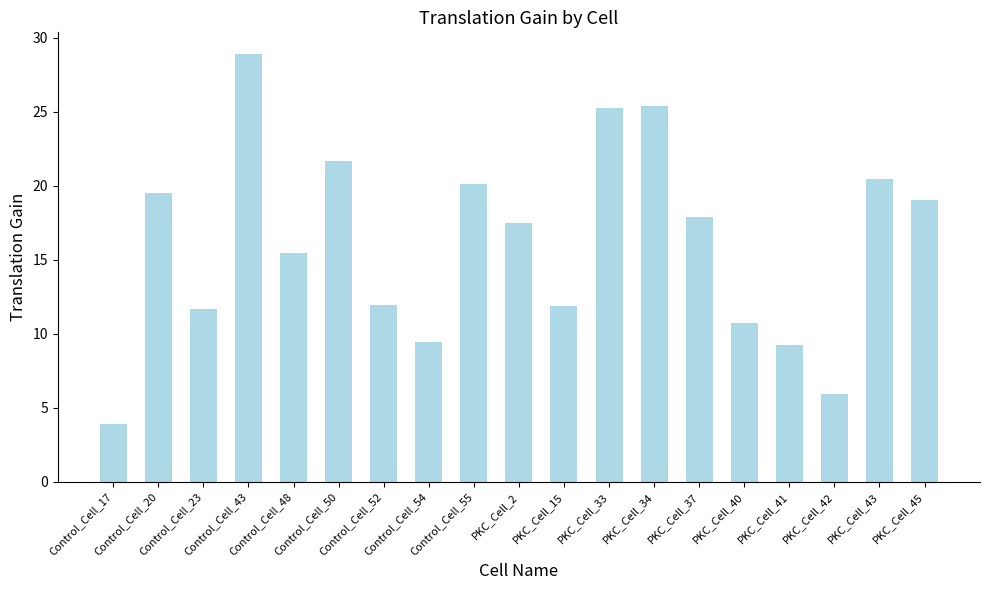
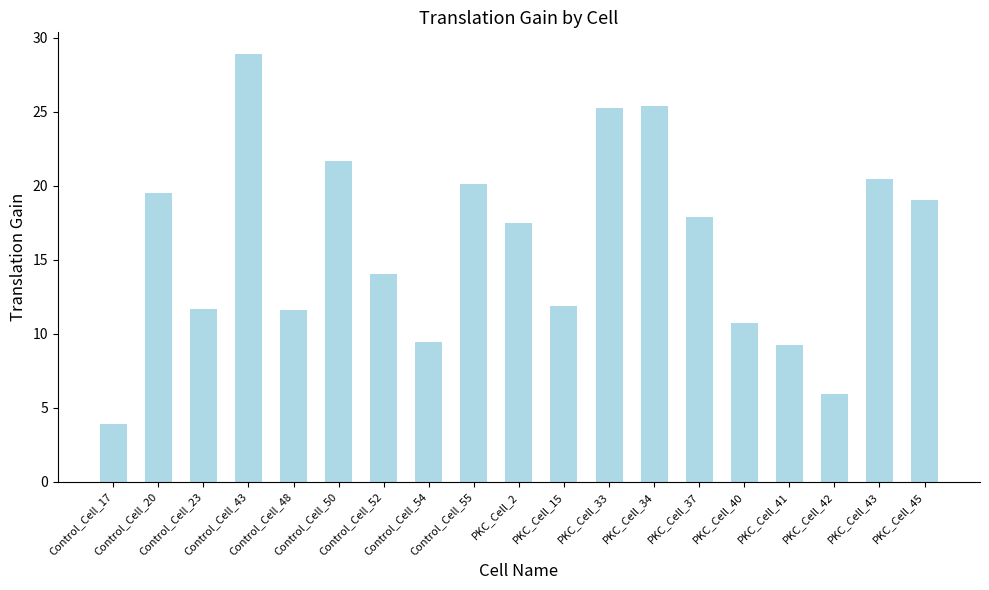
Control_Cell_48: 15.5 -> 11.6
Control_Cell_52: 11.9 -> 14.0
